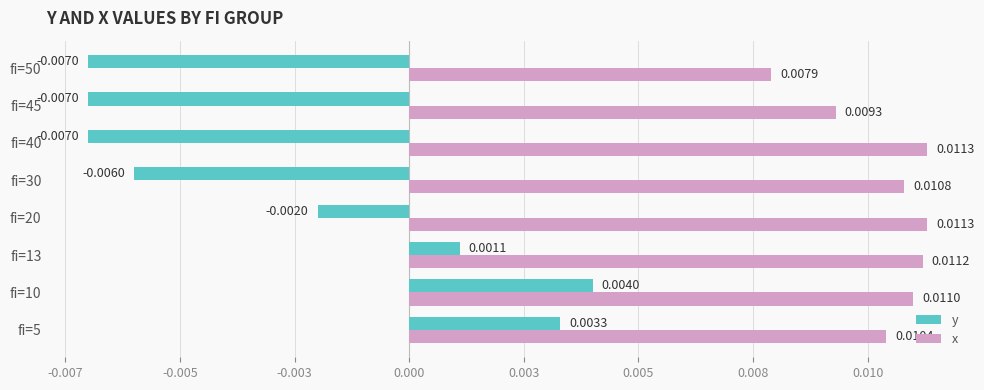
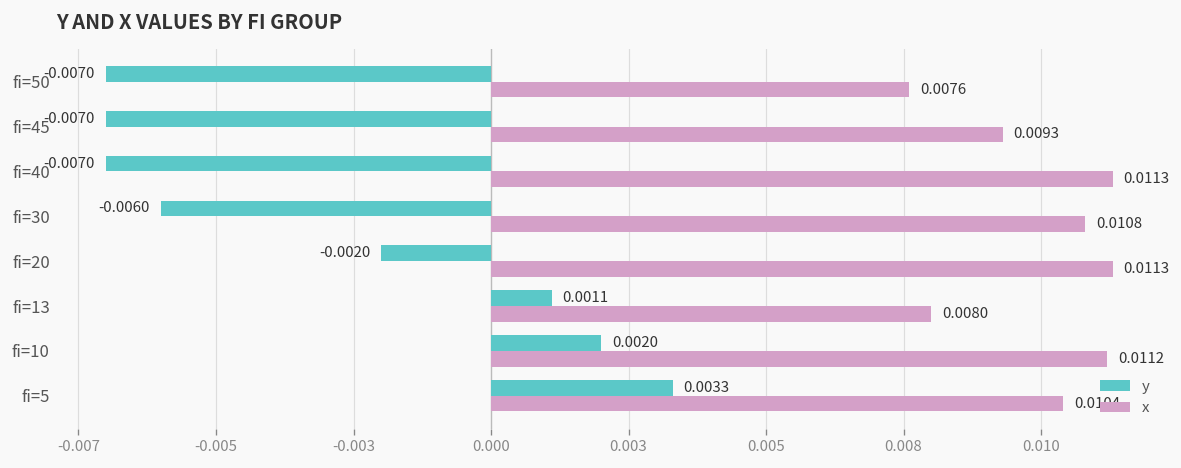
x, fi=50: 0.0079 -> 0.0076
x, fi=13: 0.0112 -> 0.0080
y, fi=10: 0.0040 -> 0.0020
x, fi=10: 0.0110 -> 0.0112
